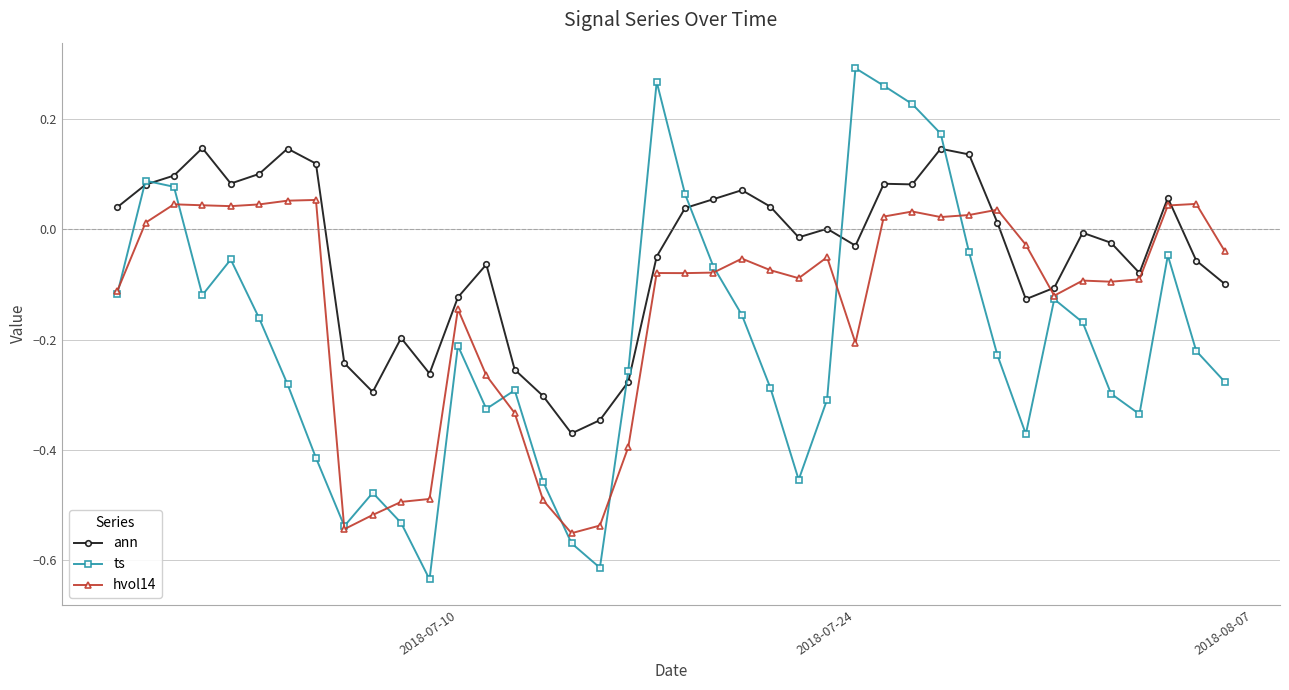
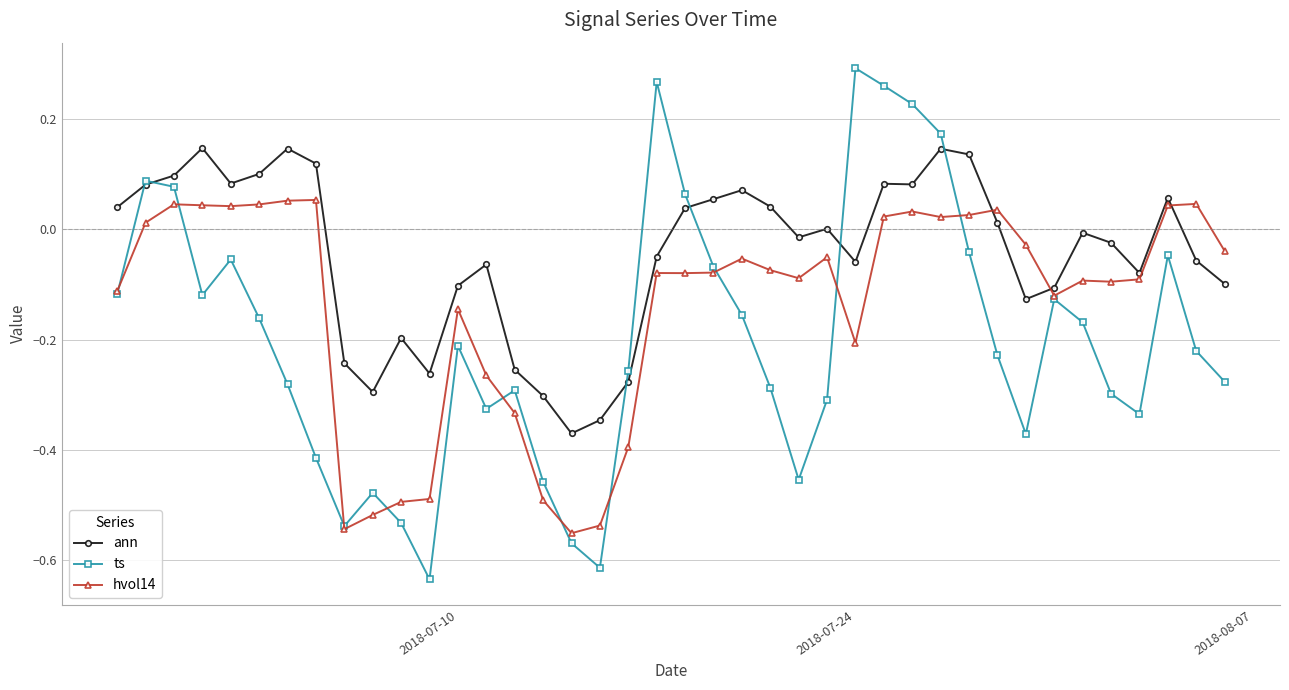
ann, 2018-07-10: -0.12 -> -0.10
ann, 2018-07-24: -0.03 -> -0.06
